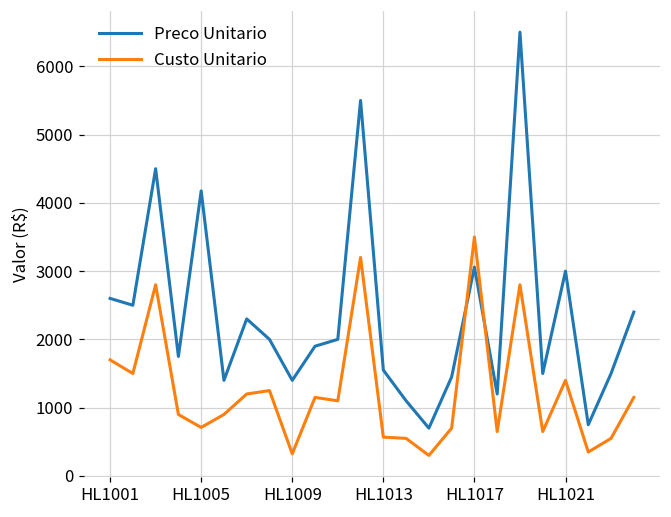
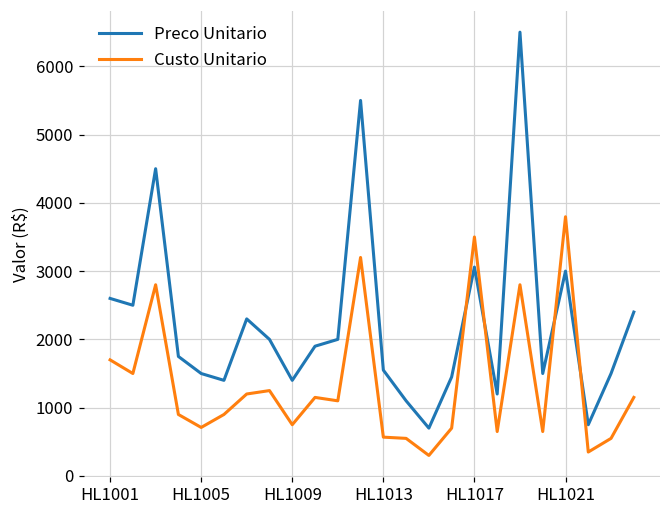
Preco Unitario, HL1005: 4200 -> 1500
Custo Unitario, HL1009: 300 -> 800
Custo Unitario, HL1021: 1400 -> 3800
